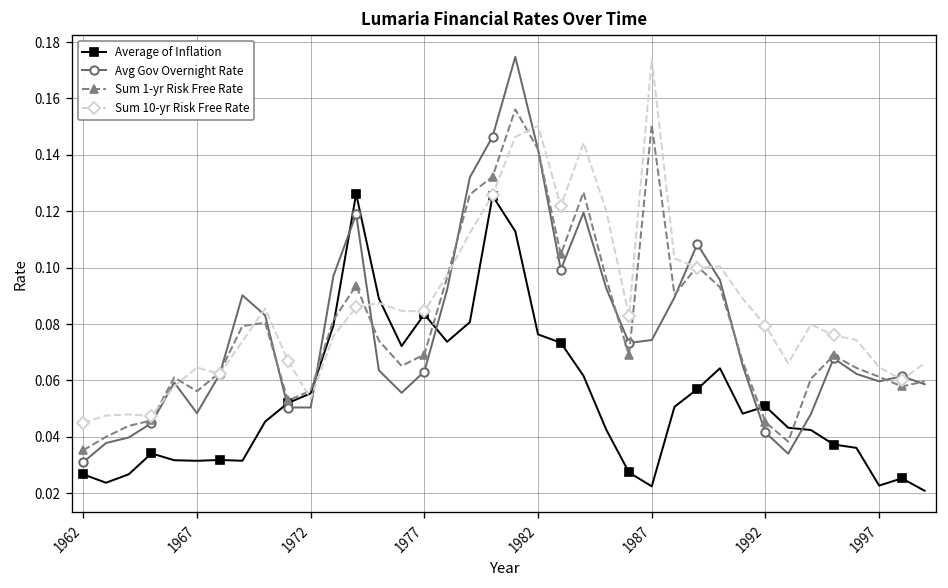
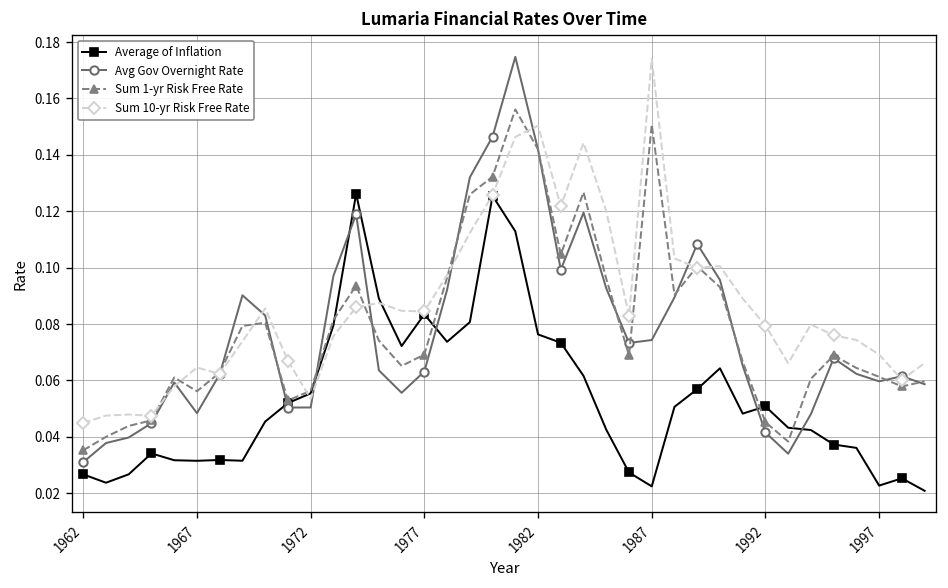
Sum 10-yr Risk Free Rate, 1997: 0.065 -> 0.069
